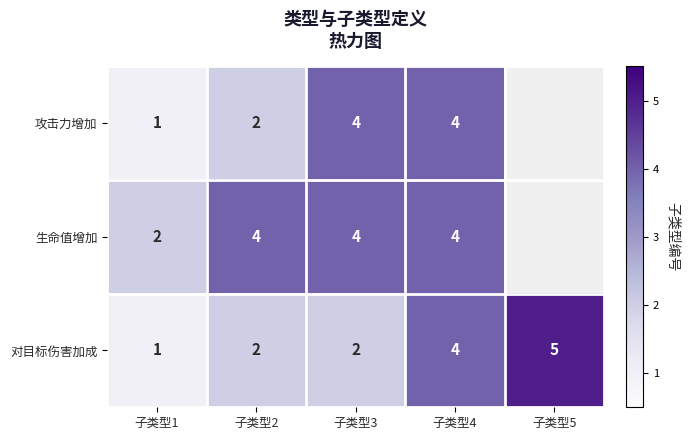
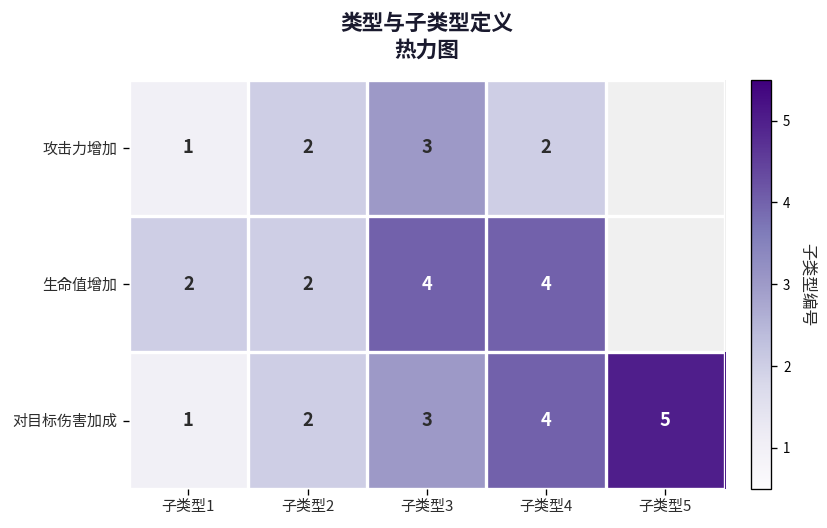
攻击力增加, 子类型3: 4 -> 3
攻击力增加, 子类型4: 4 -> 2
生命值增加, 子类型2: 4 -> 2
对目标伤害加成, 子类型3: 2 -> 3
